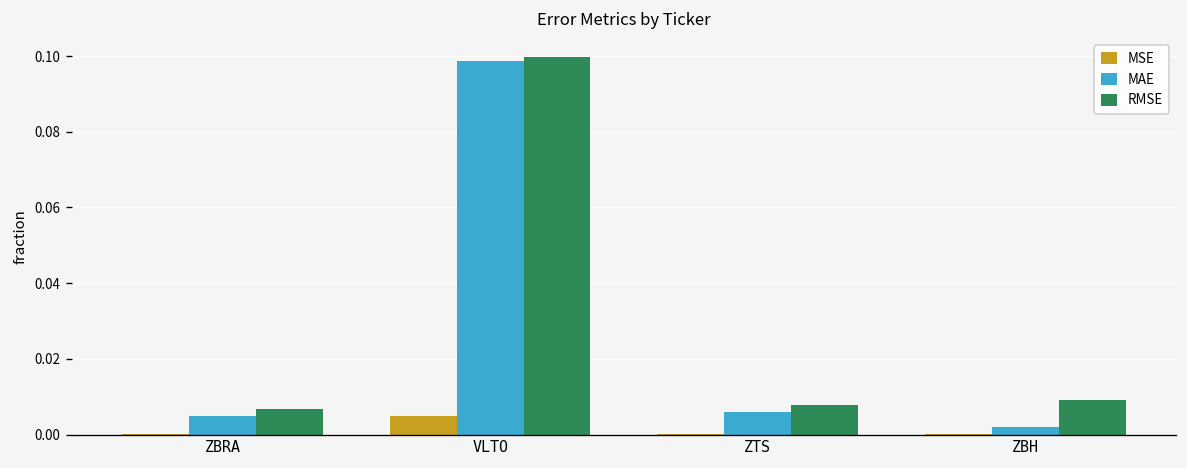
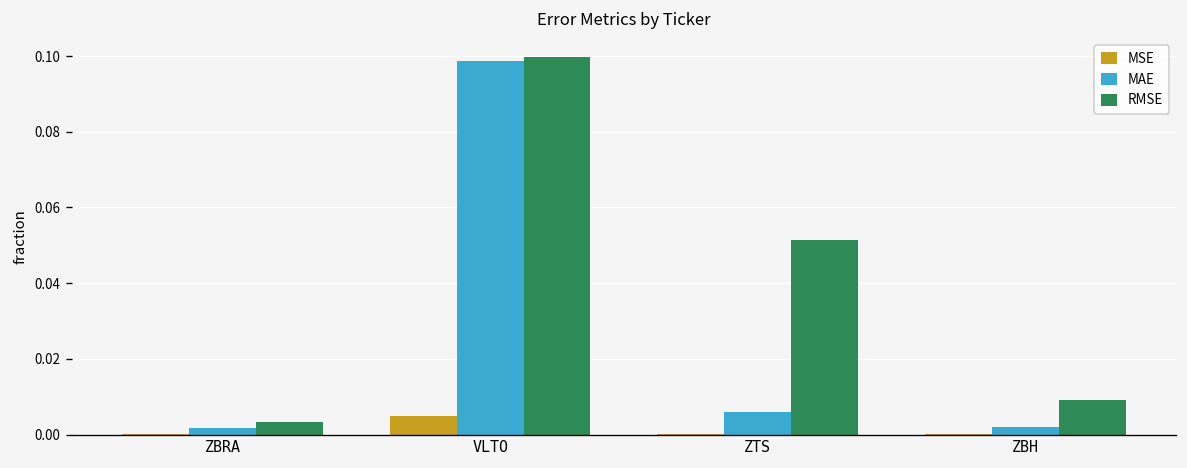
MAE, ZBRA: 0.005 -> 0.002
RMSE, ZBRA: 0.007 -> 0.003
RMSE, ZTS: 0.008 -> 0.051
